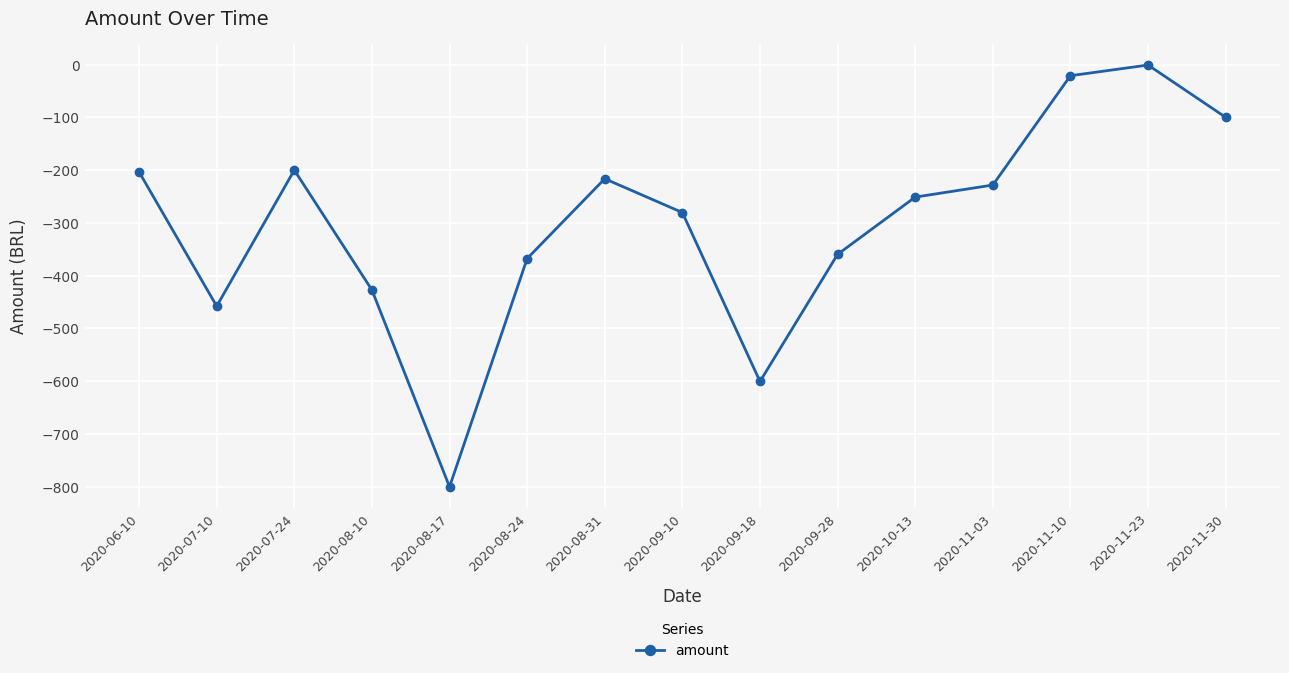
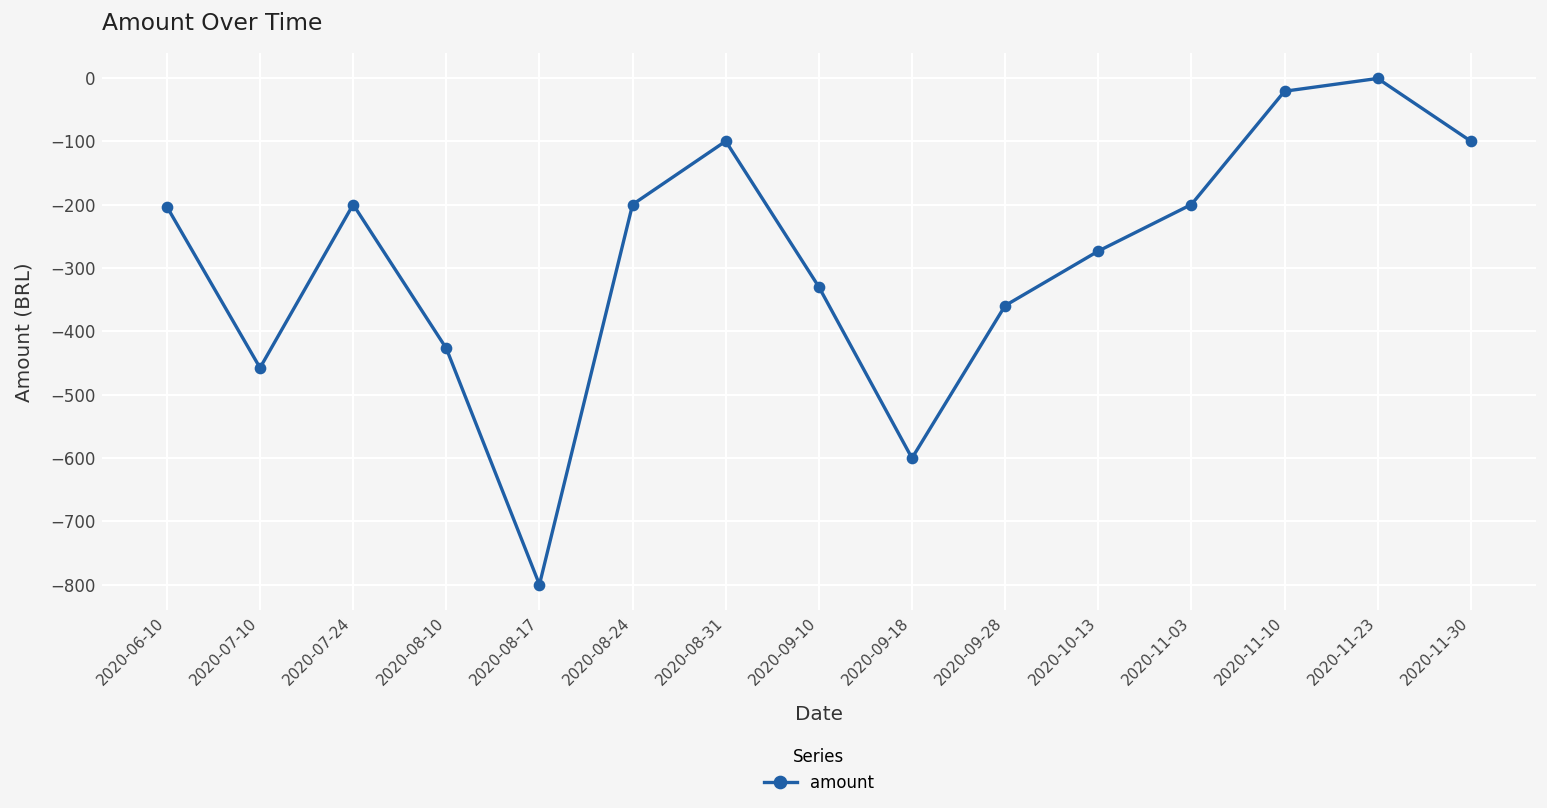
2020-08-24: -370 -> -200
2020-08-31: -220 -> -100
2020-09-10: -280 -> -330
2020-10-13: -250 -> -270
2020-11-03: -230 -> -200
